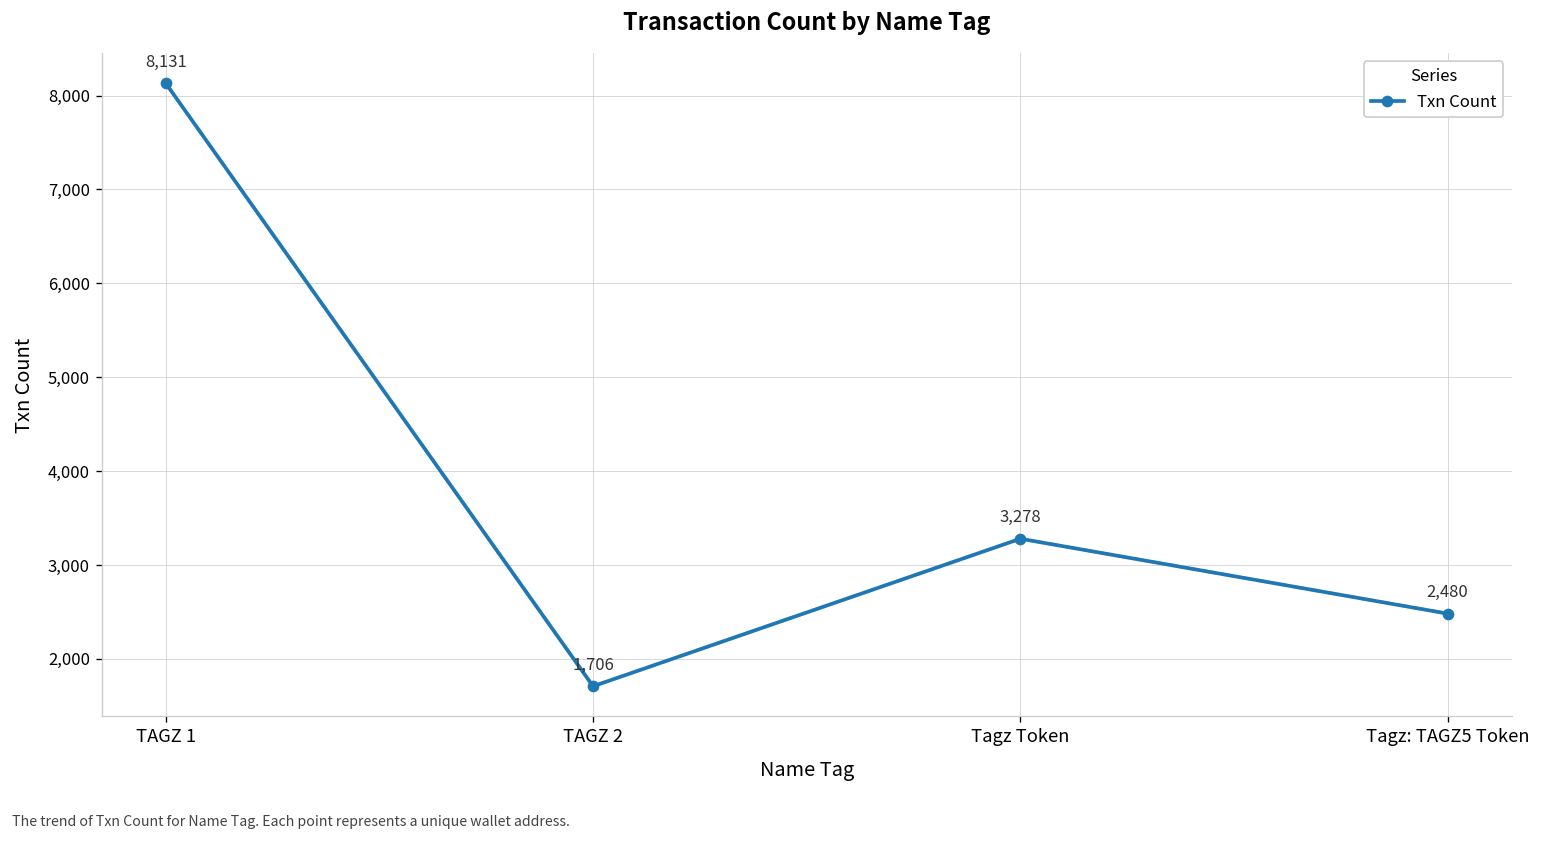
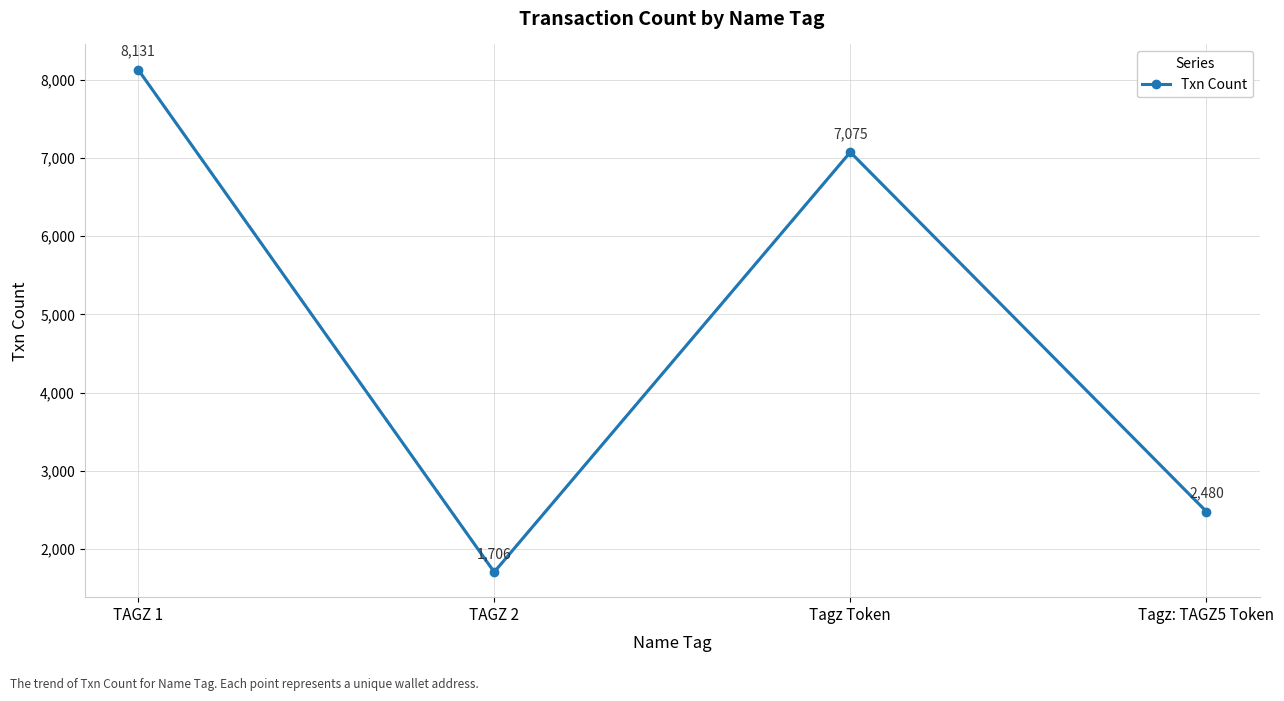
Tagz Token: 3,278 -> 7,075
